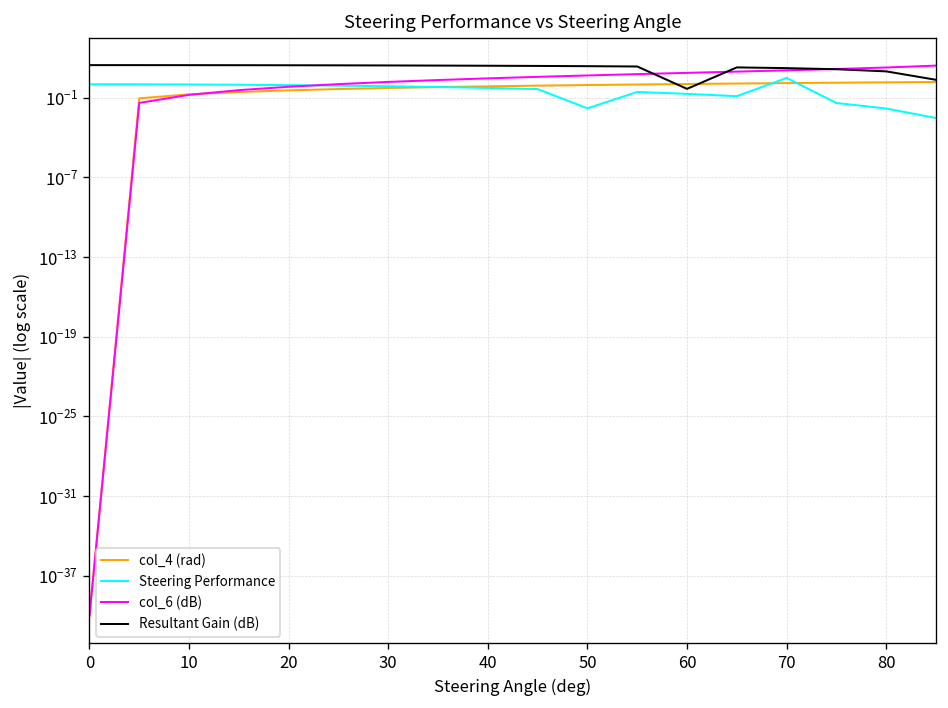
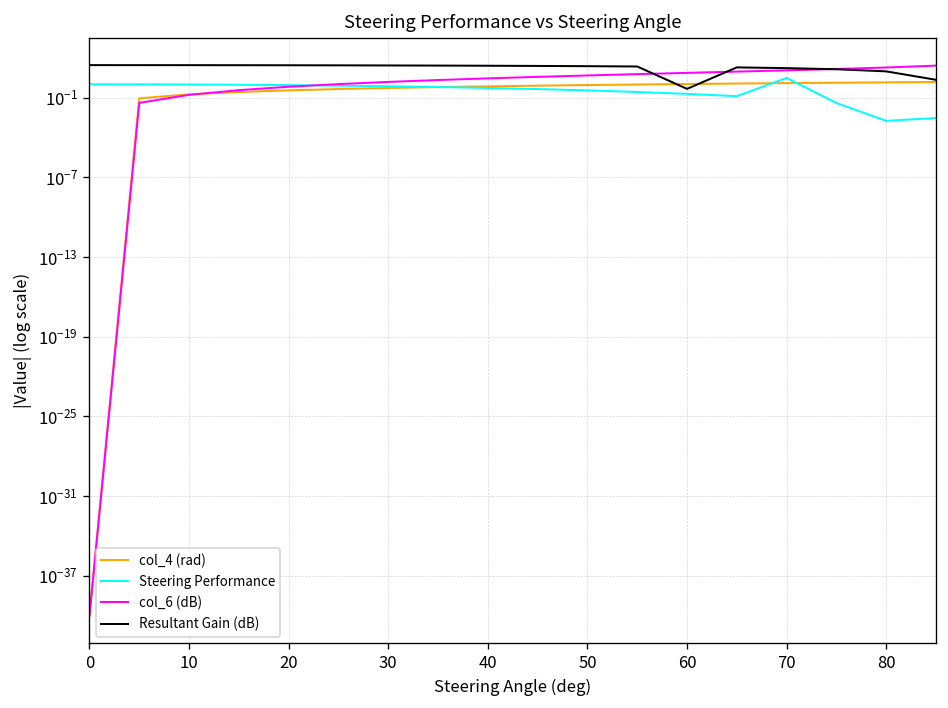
Steering Performance, 50: 0.02 -> 0.3
Steering Performance, 80: 0.01 -> 0.002
